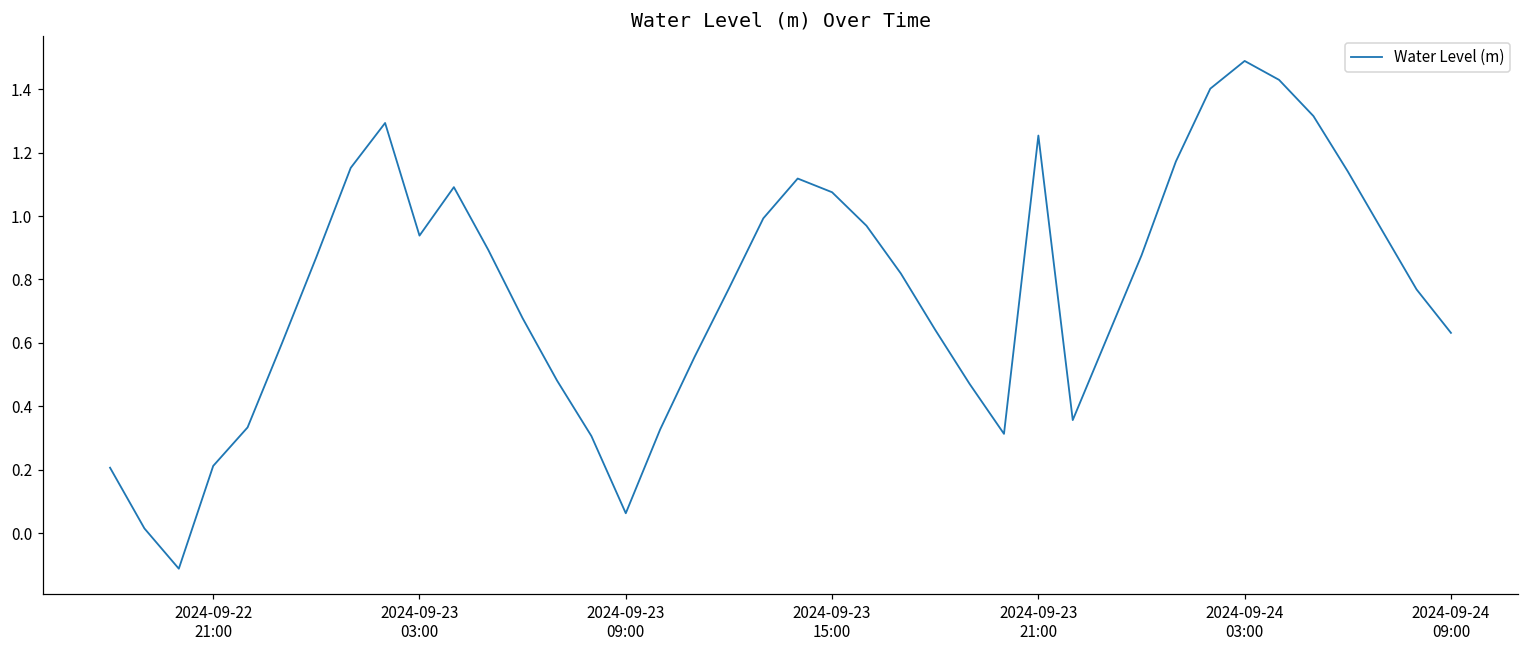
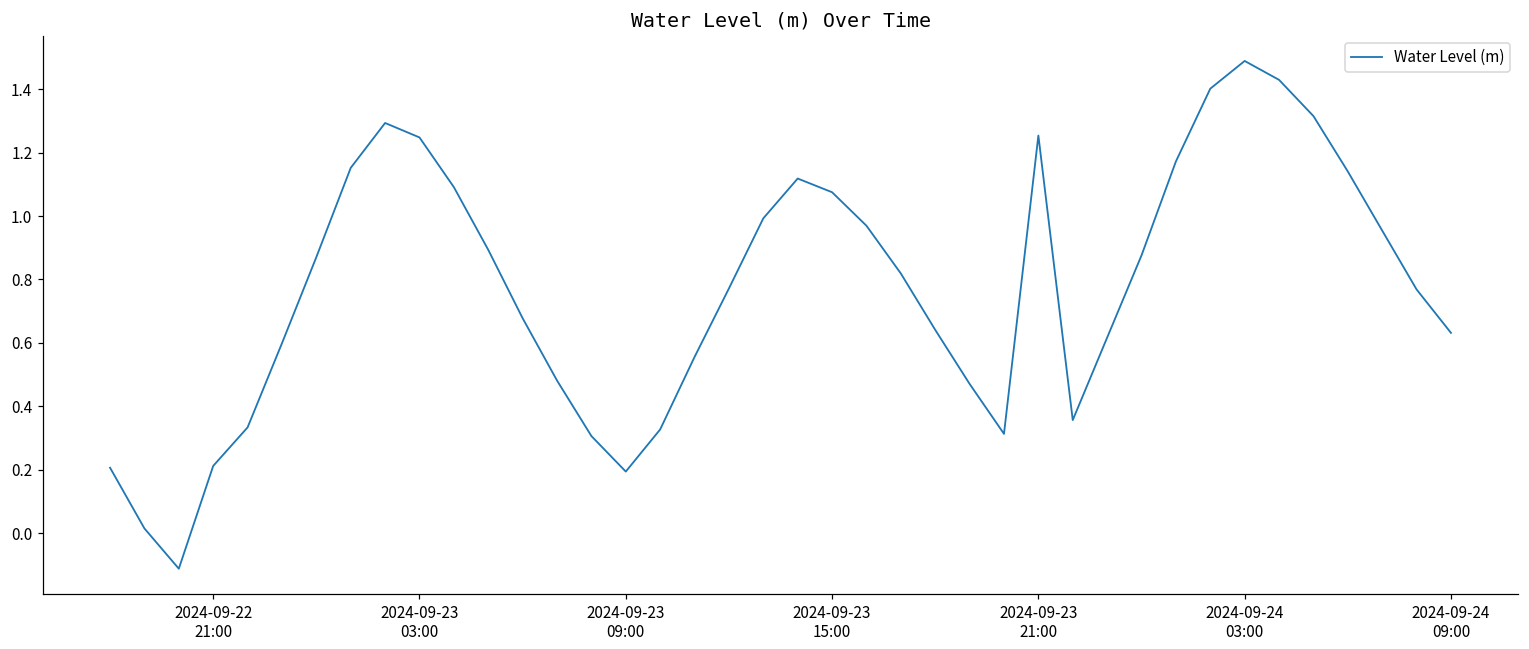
2024-09-23 03:00: 0.94 -> 1.25
2024-09-23 09:00: 0.06 -> 0.19
